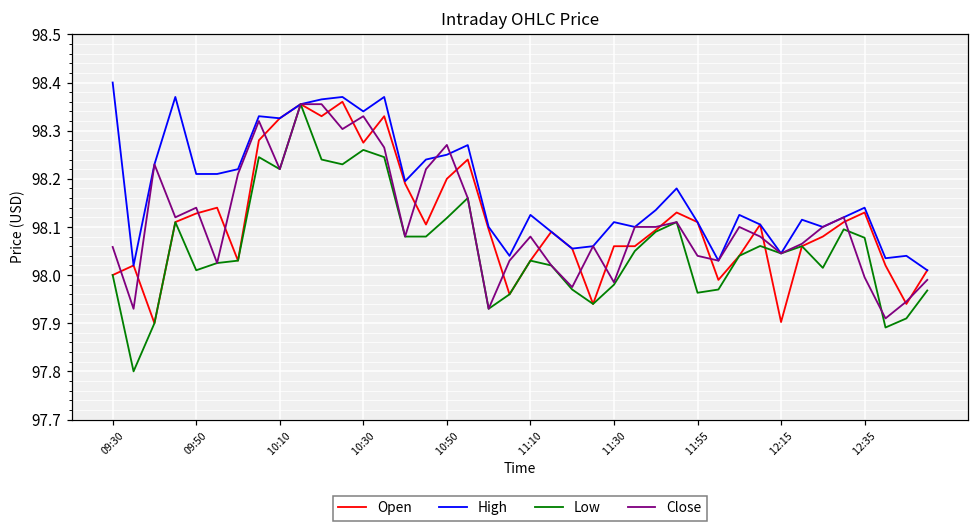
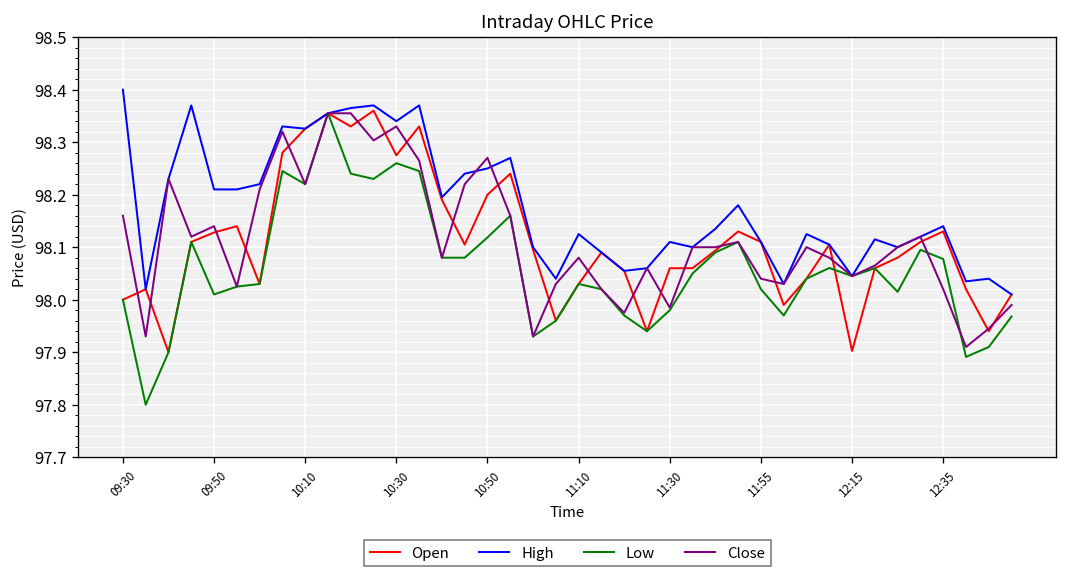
Close, 09:30: 98.06 -> 98.16
Low, 11:55: 97.96 -> 98.02
Close, 12:35: 98.00 -> 98.02
